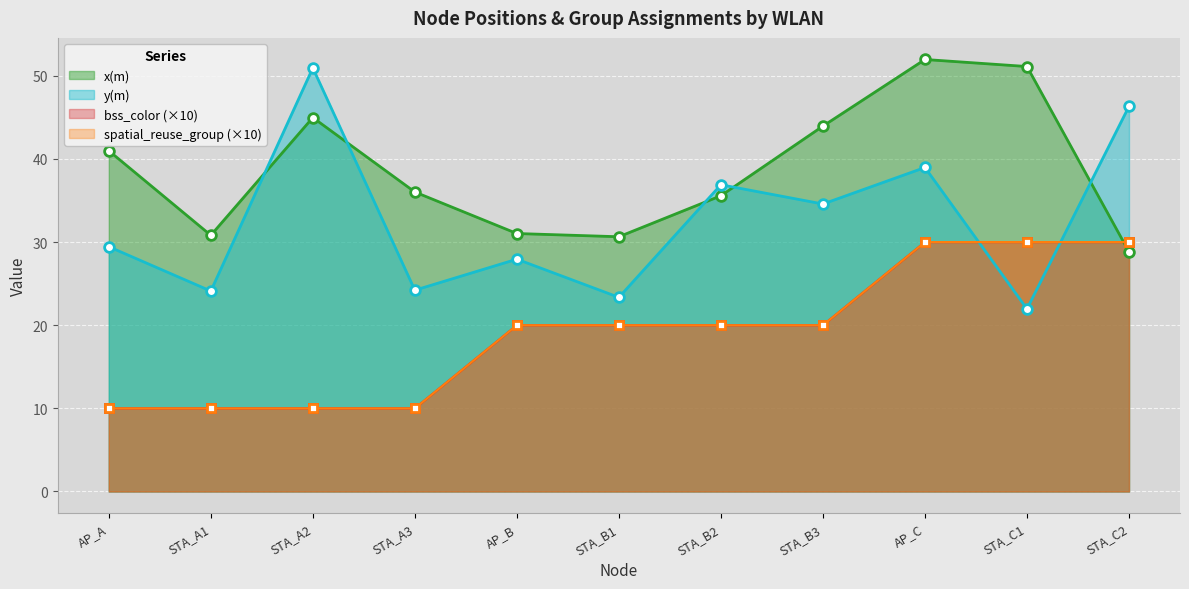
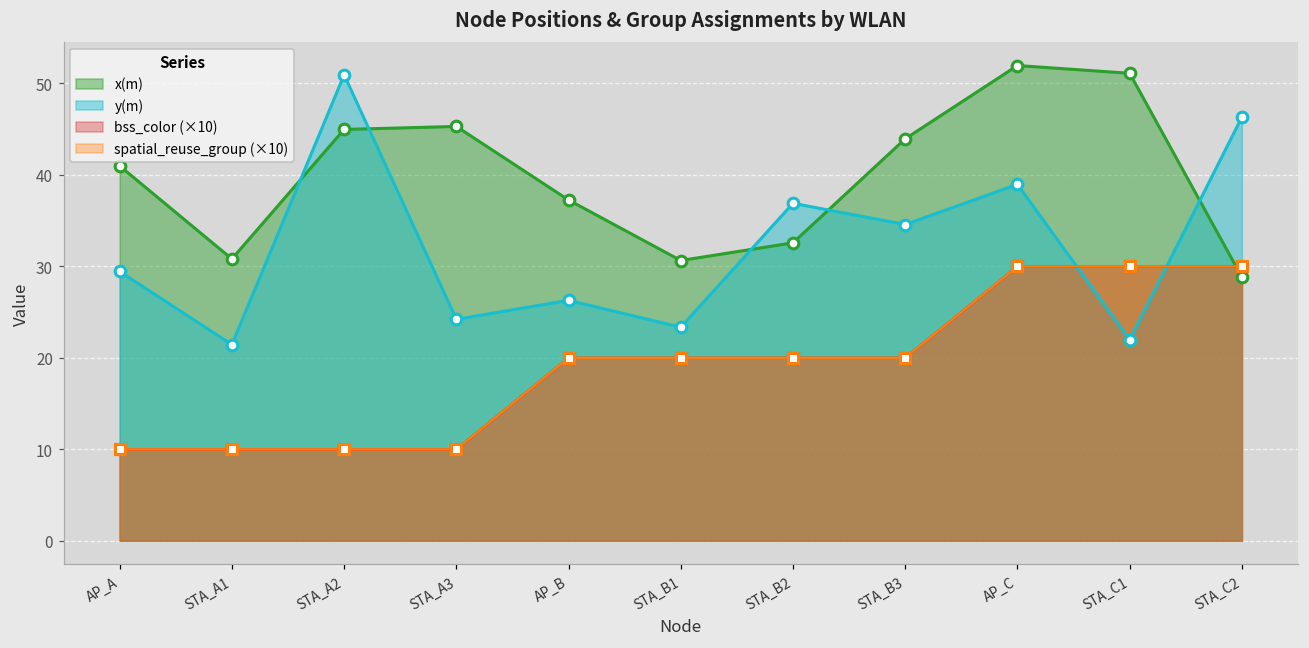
y(m), STA_A1: 24 -> 21
x(m), STA_A3: 36 -> 45
x(m), AP_B: 31 -> 37
y(m), AP_B: 28 -> 26
x(m), STA_B2: 36 -> 33
